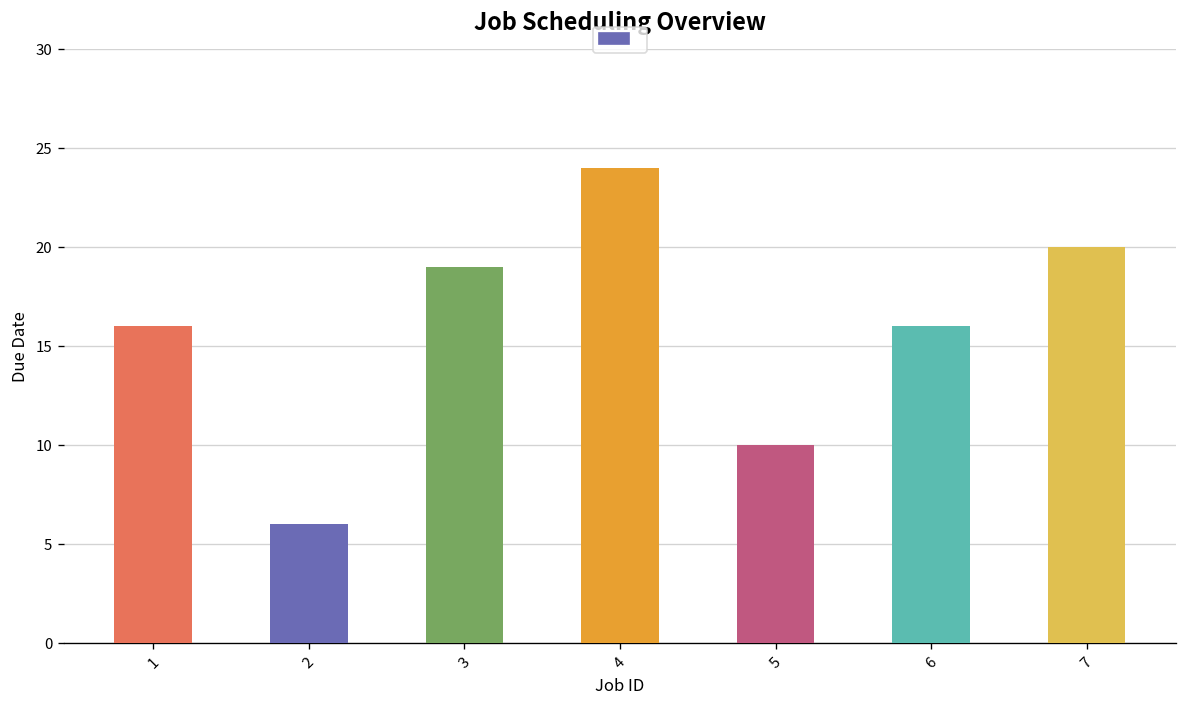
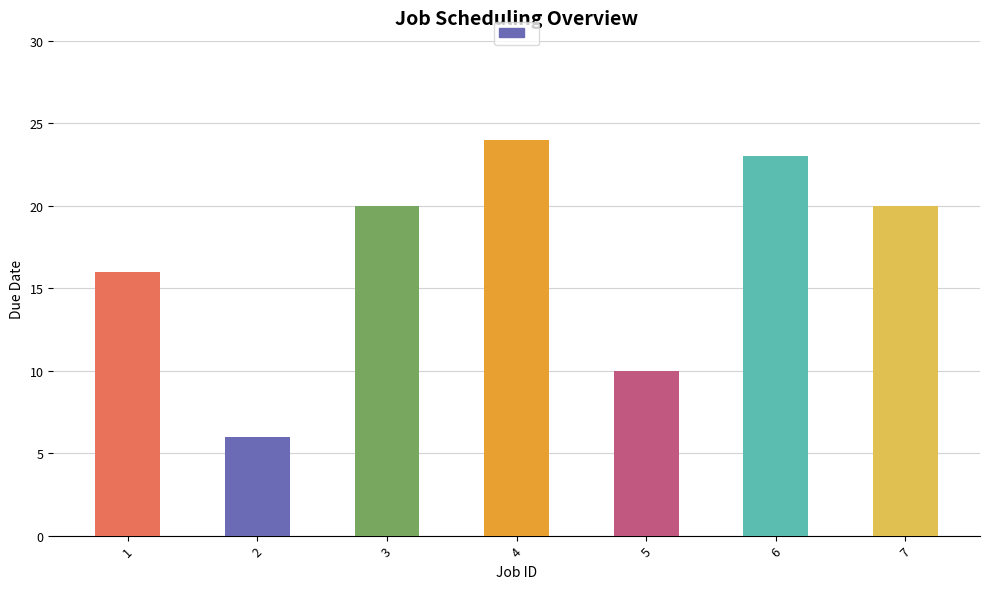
3: 19 -> 20
6: 16 -> 23
